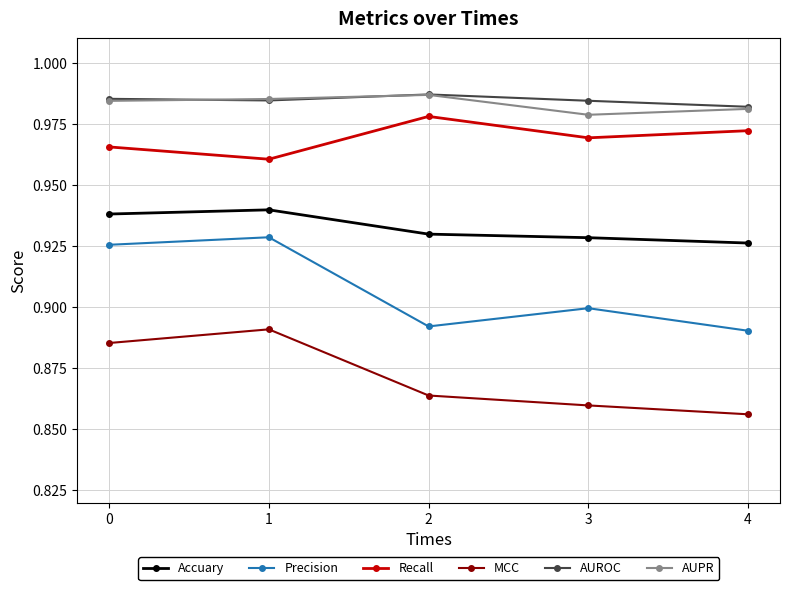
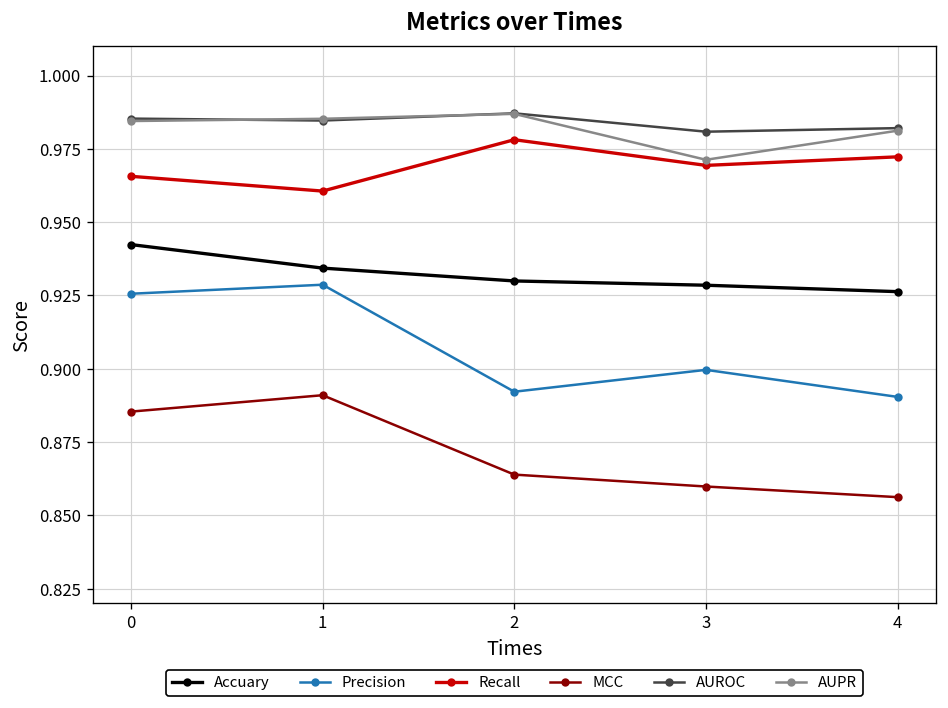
Accuary, 0: 0.938 -> 0.942
Accuary, 1: 0.940 -> 0.934
AUROC, 3: 0.985 -> 0.981
AUPR, 3: 0.979 -> 0.971
